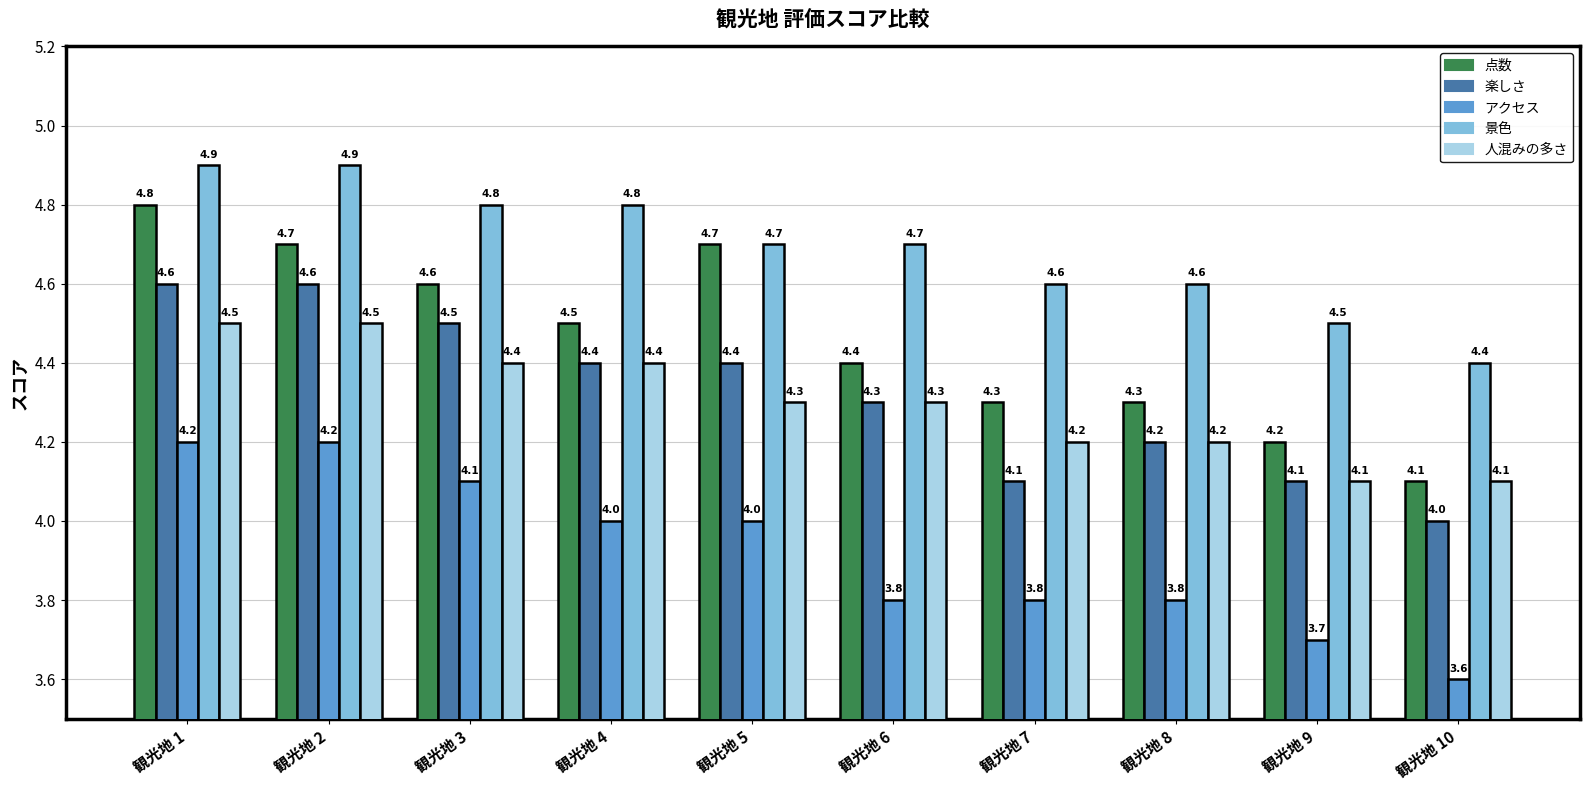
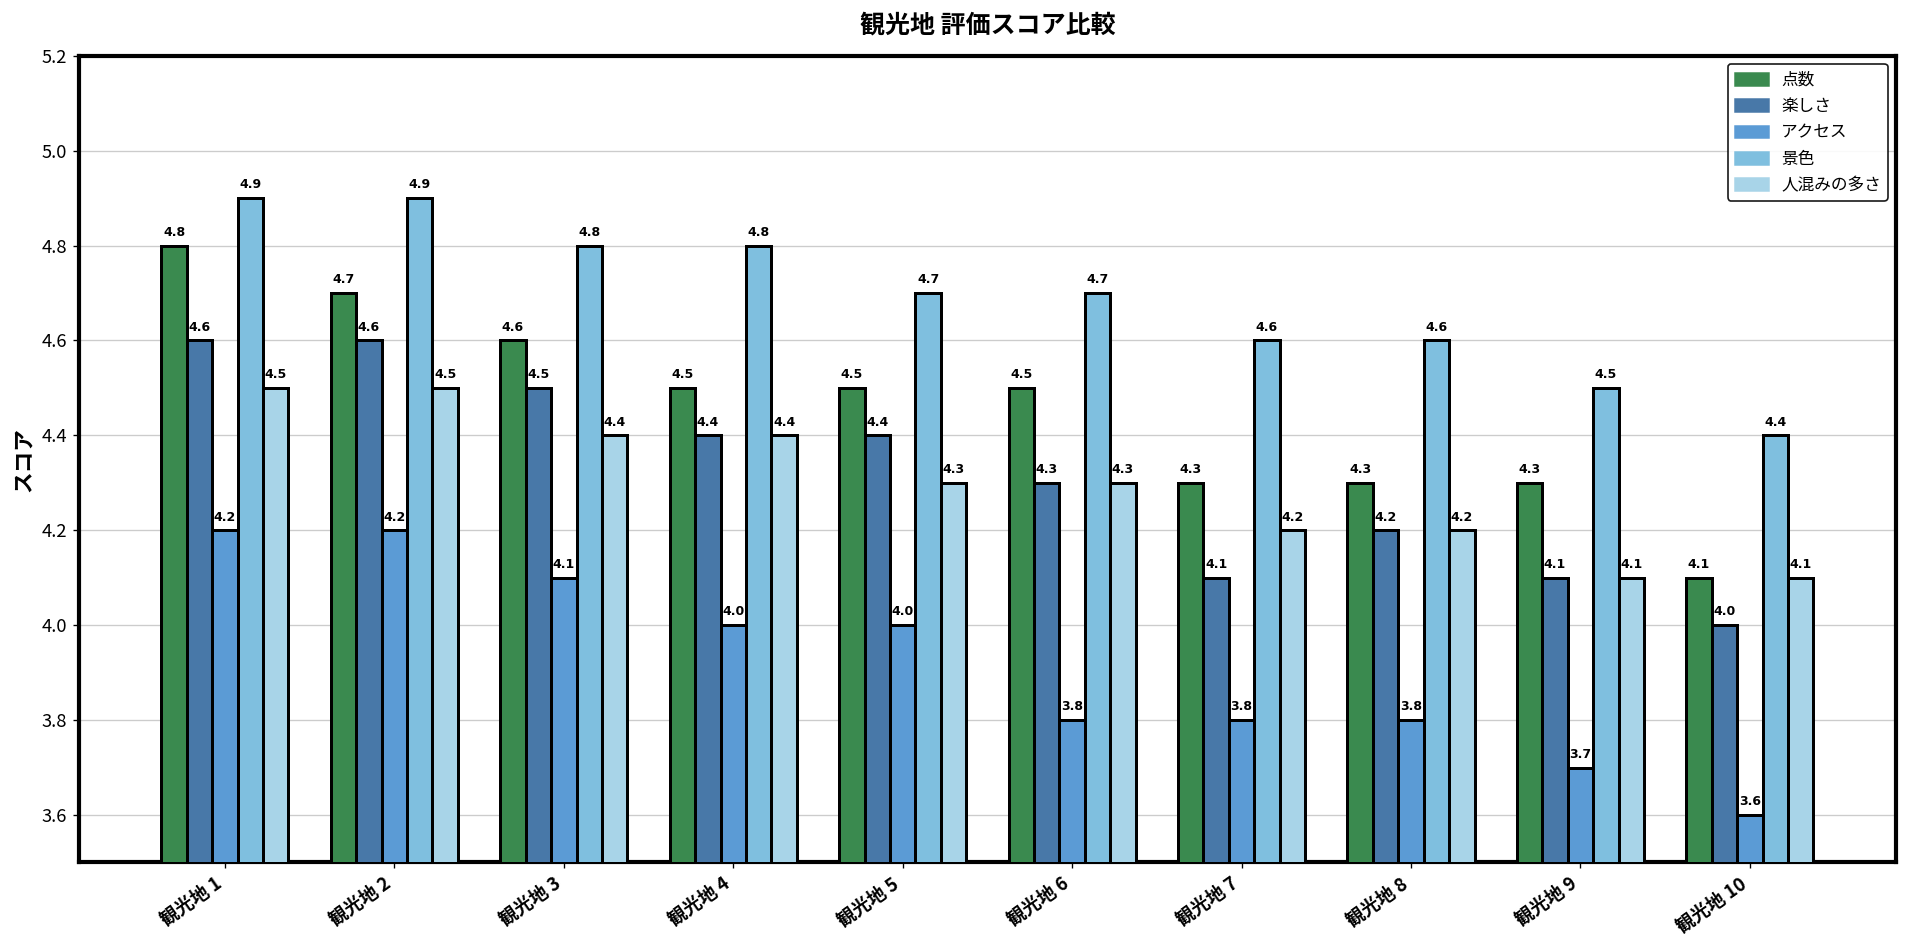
点数, 観光地 5: 4.7 -> 4.5
点数, 観光地 6: 4.4 -> 4.5
点数, 観光地 9: 4.2 -> 4.3
